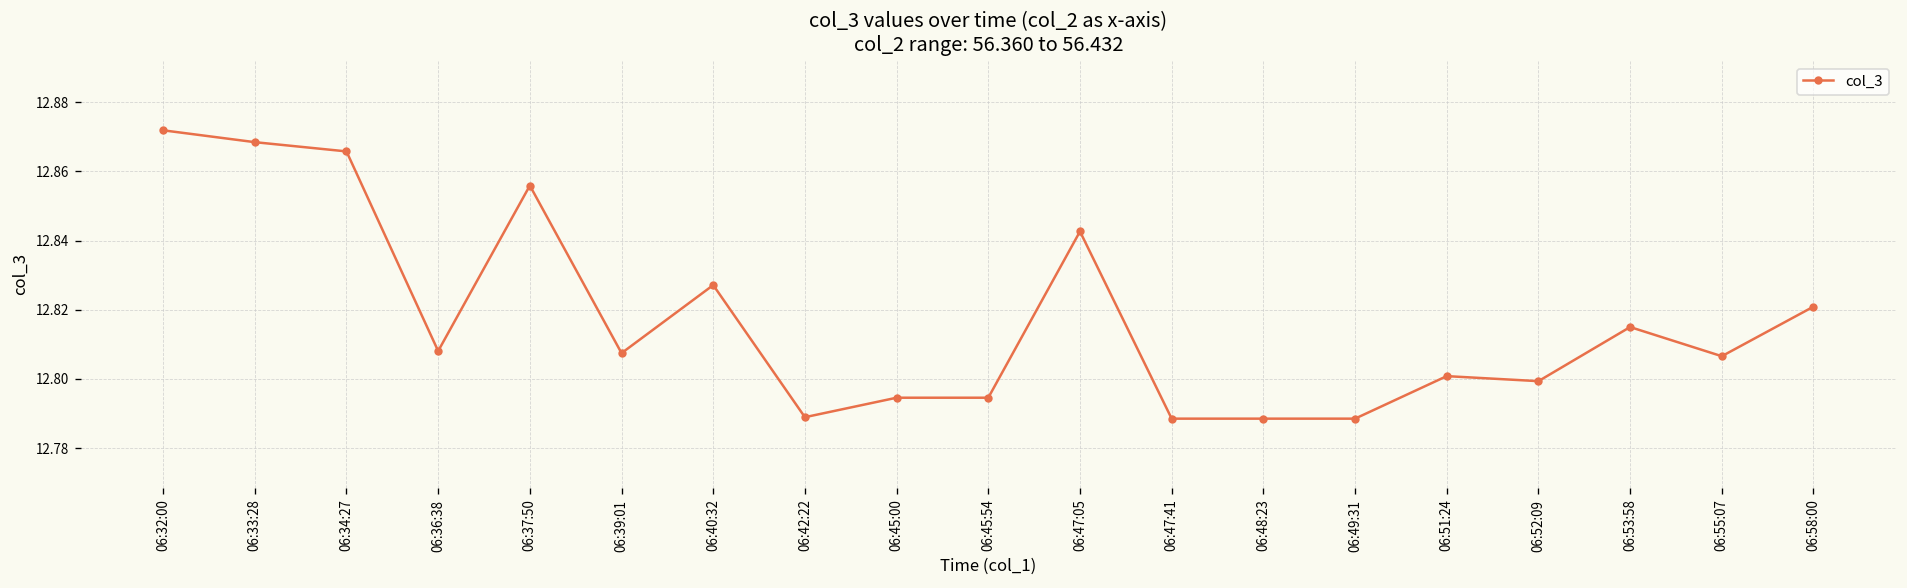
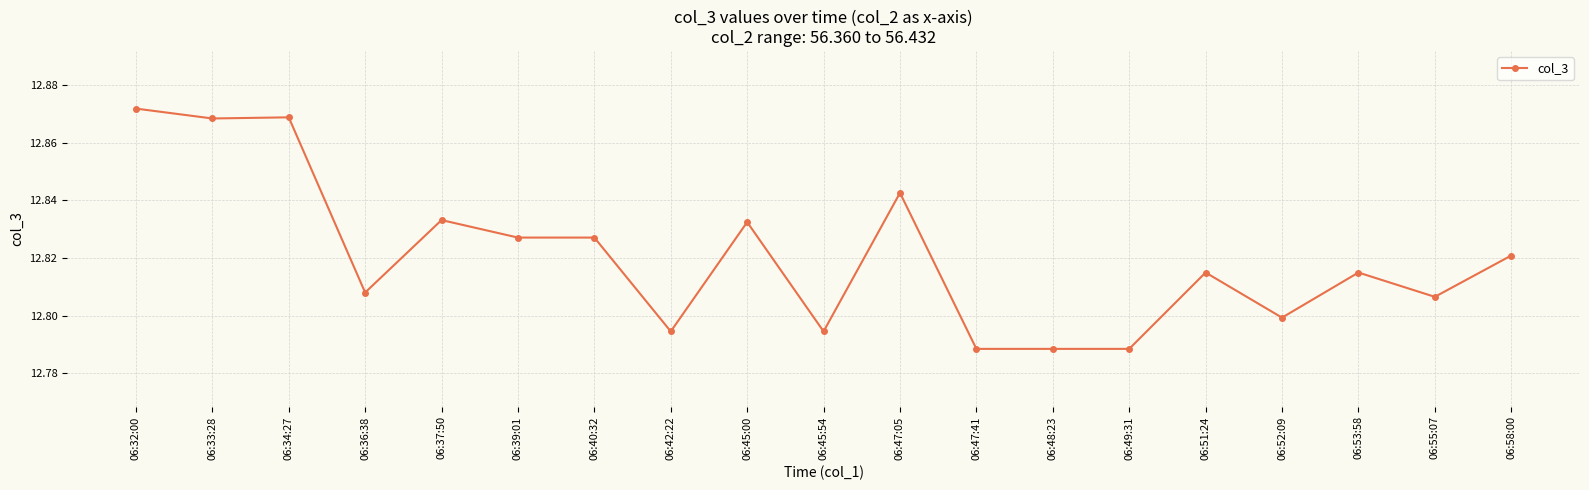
06:34:27: 12.866 -> 12.869
06:37:50: 12.856 -> 12.833
06:39:01: 12.807 -> 12.827
06:42:22: 12.789 -> 12.795
06:45:00: 12.795 -> 12.832
06:51:24: 12.801 -> 12.815
